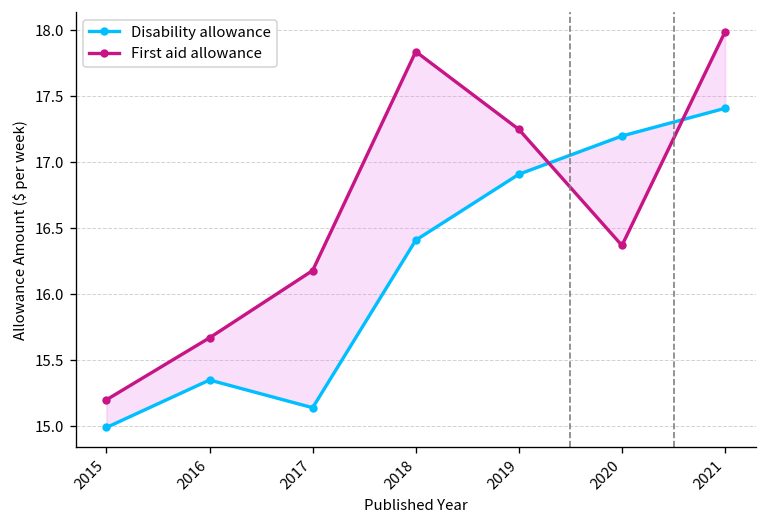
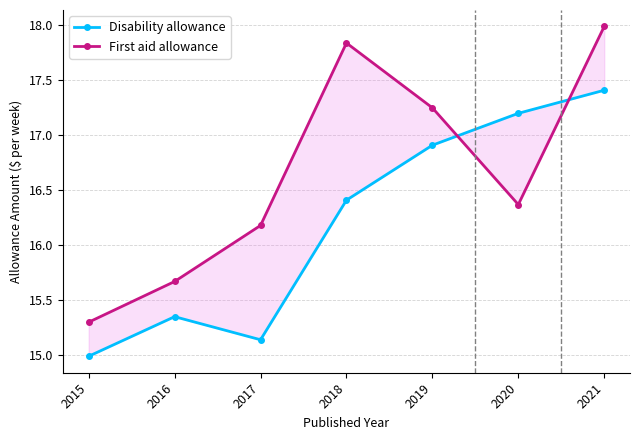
First aid allowance, 2015: 15.2 -> 15.3
